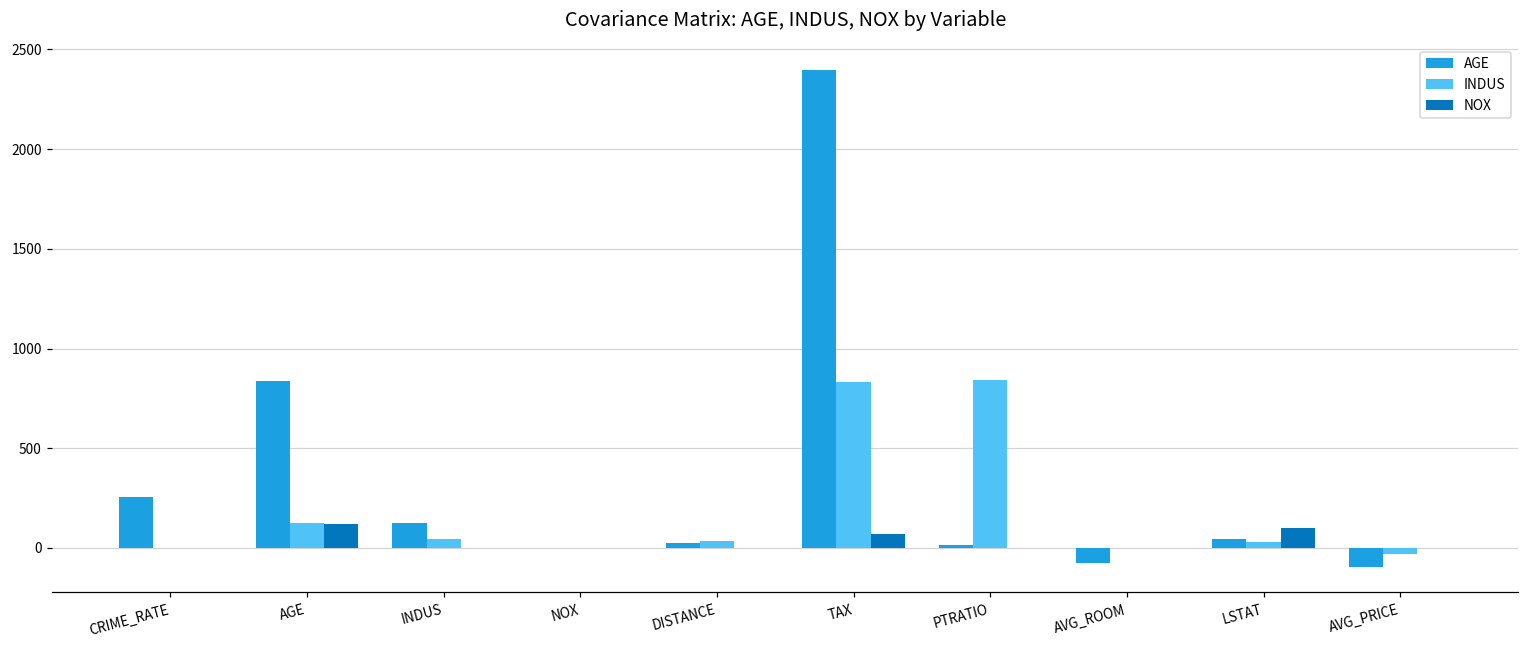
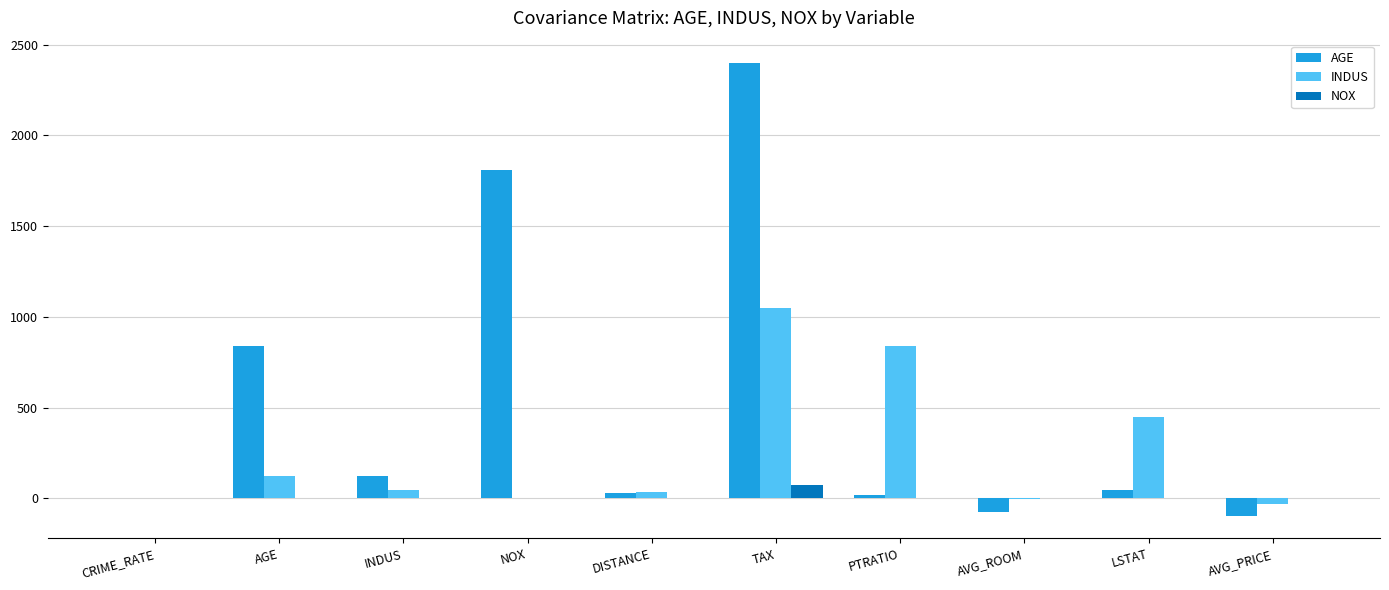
AGE, CRIME_RATE: 260 -> 0
NOX, AGE: 120 -> 0
AGE, NOX: 0 -> 1810
INDUS, TAX: 830 -> 1050
INDUS, LSTAT: 30 -> 450
NOX, LSTAT: 100 -> 0
